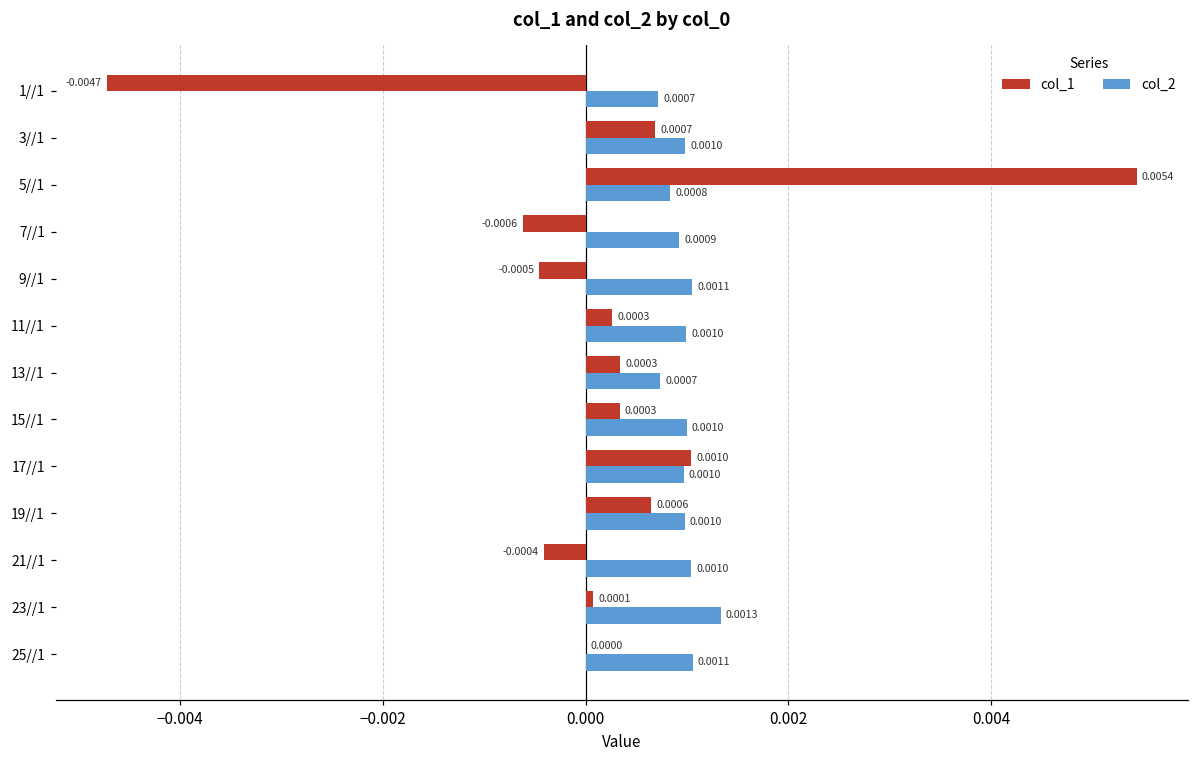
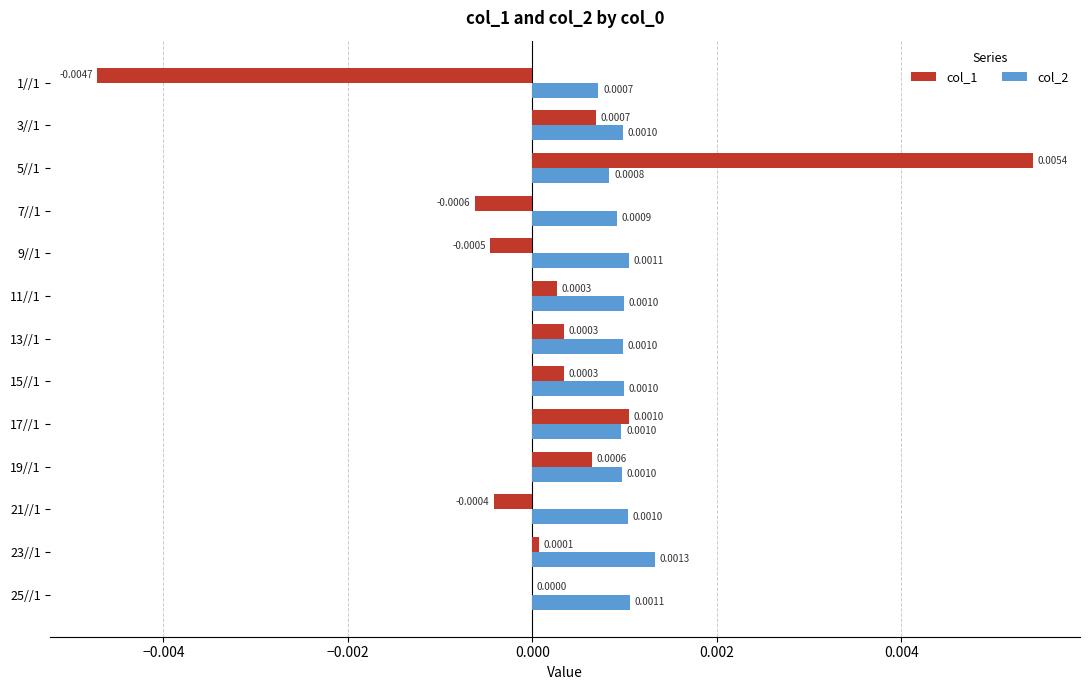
col_2, 13//1: 0.0007 -> 0.0010
